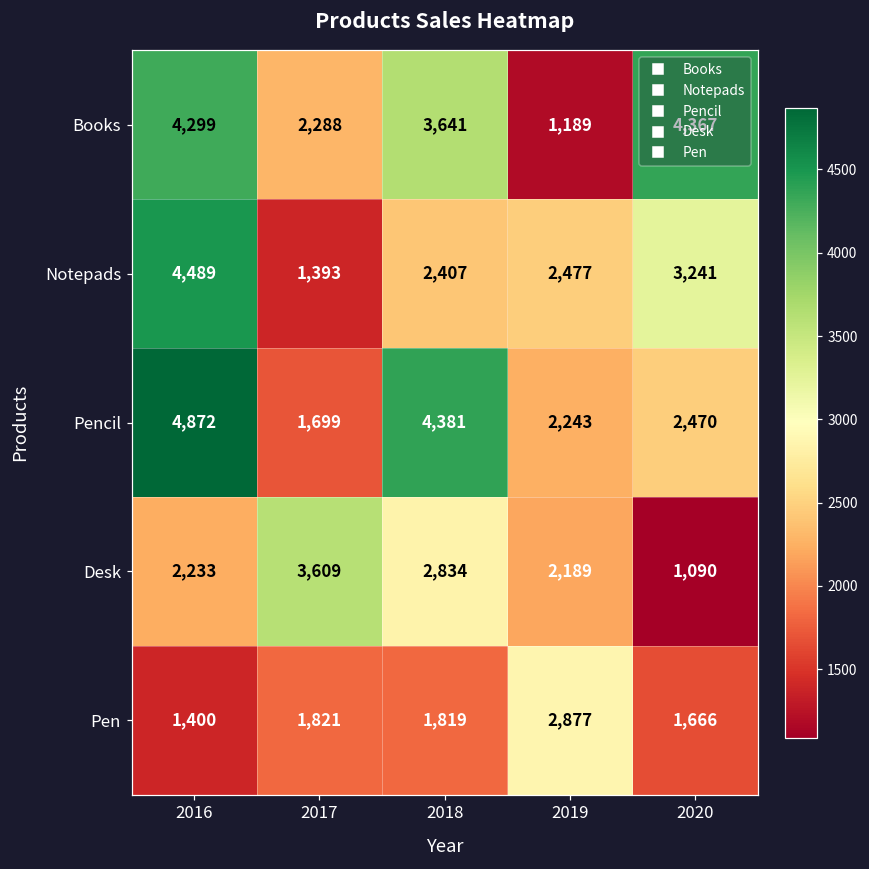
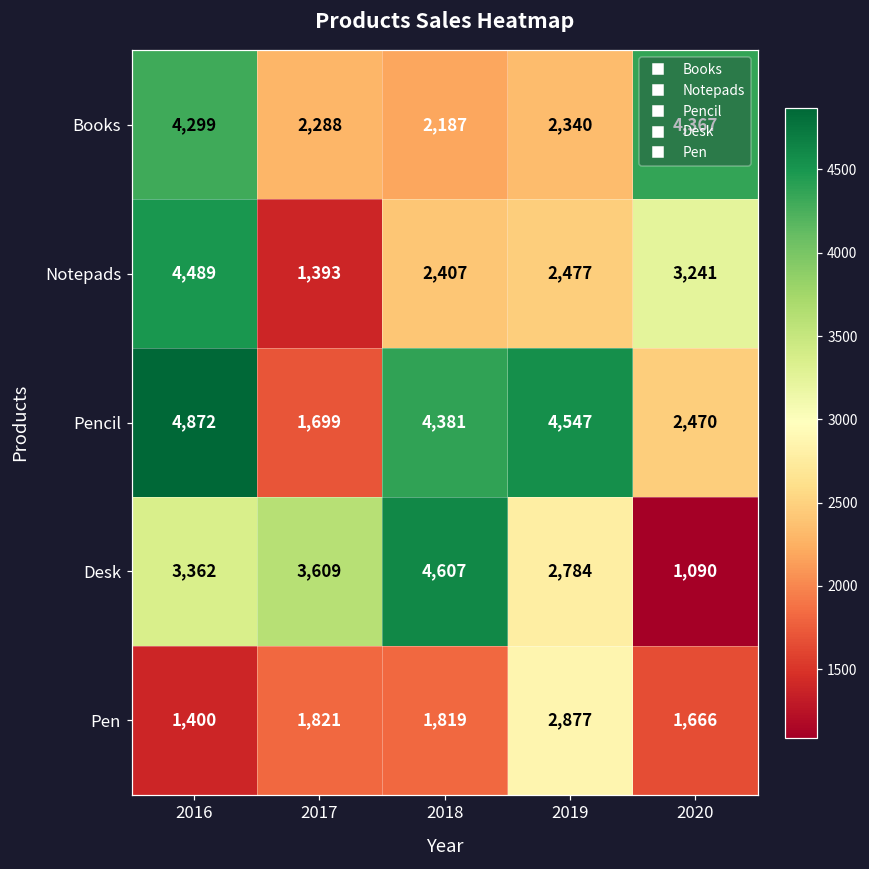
Books, 2018: 3,641 -> 2,187
Books, 2019: 1,189 -> 2,340
Pencil, 2019: 2,243 -> 4,547
Desk, 2016: 2,233 -> 3,362
Desk, 2018: 2,834 -> 4,607
Desk, 2019: 2,189 -> 2,784
